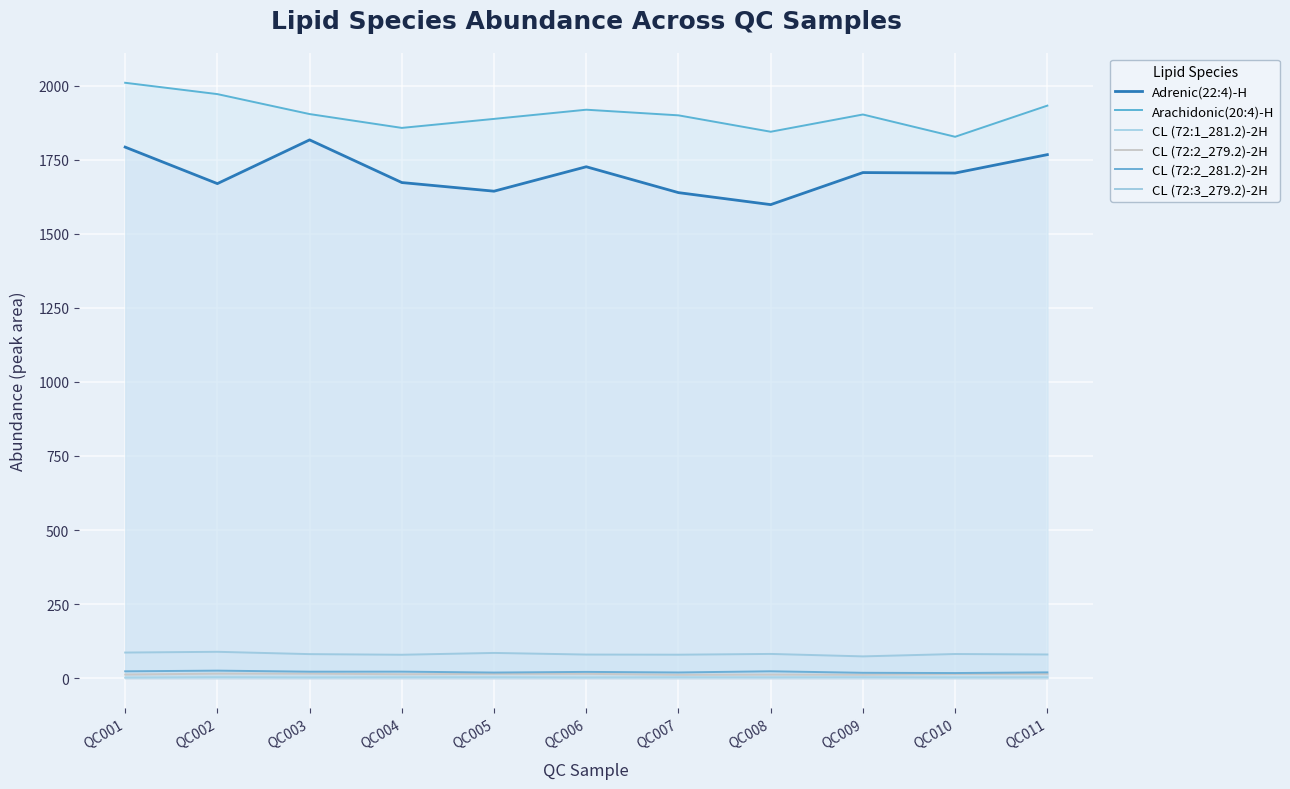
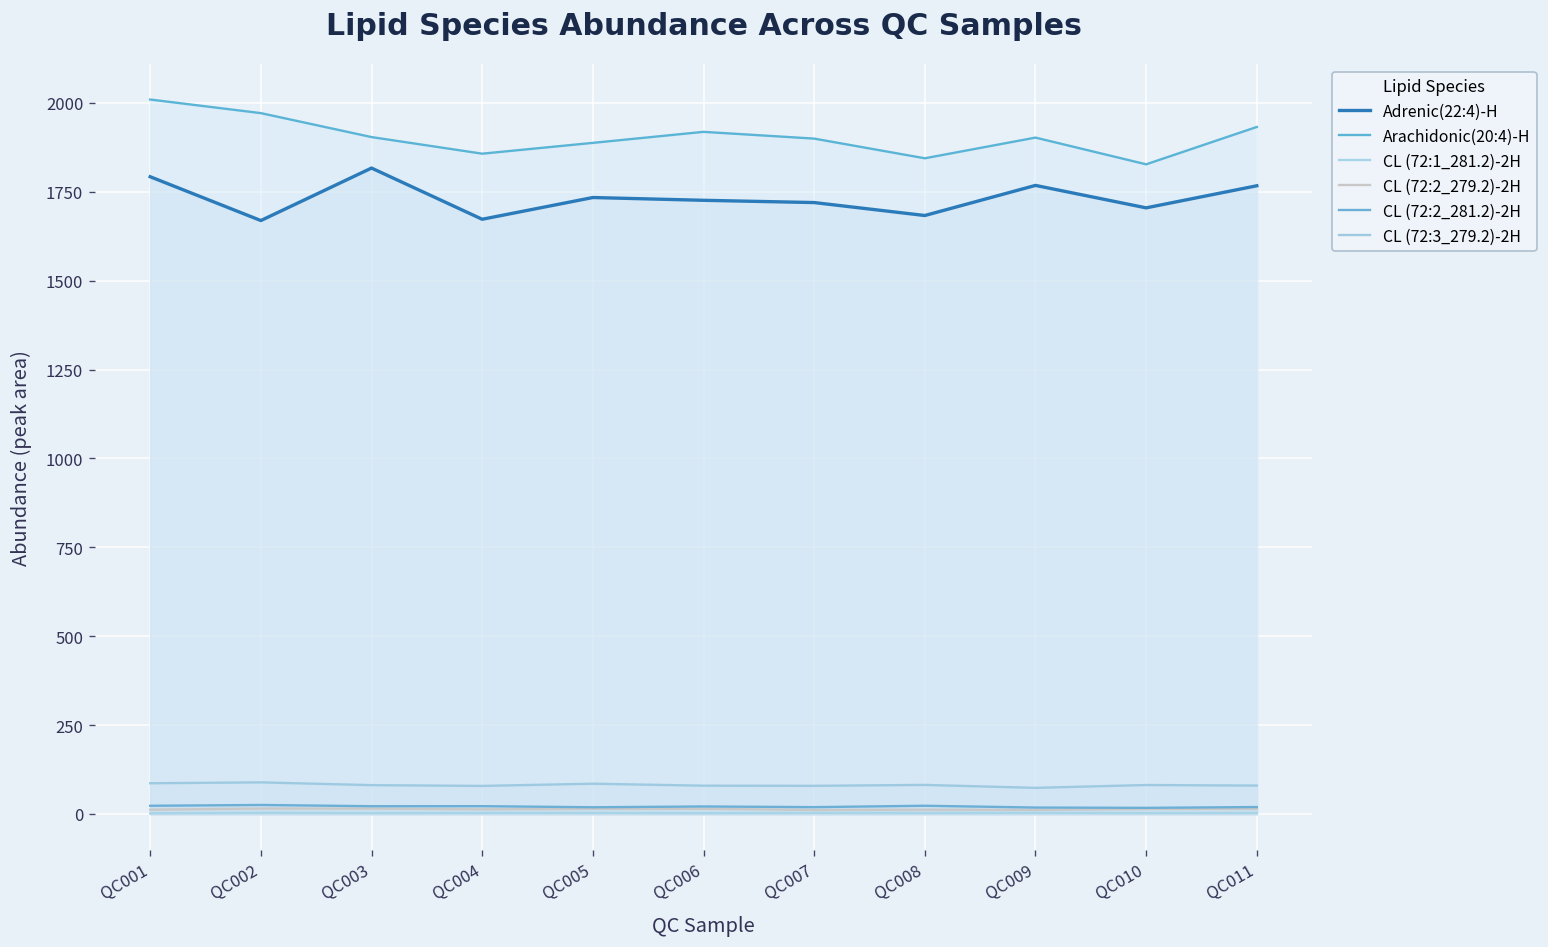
Adrenic(22:4)-H, QC005: 1640 -> 1730
Adrenic(22:4)-H, QC007: 1640 -> 1720
Adrenic(22:4)-H, QC008: 1600 -> 1680
Adrenic(22:4)-H, QC009: 1710 -> 1770
